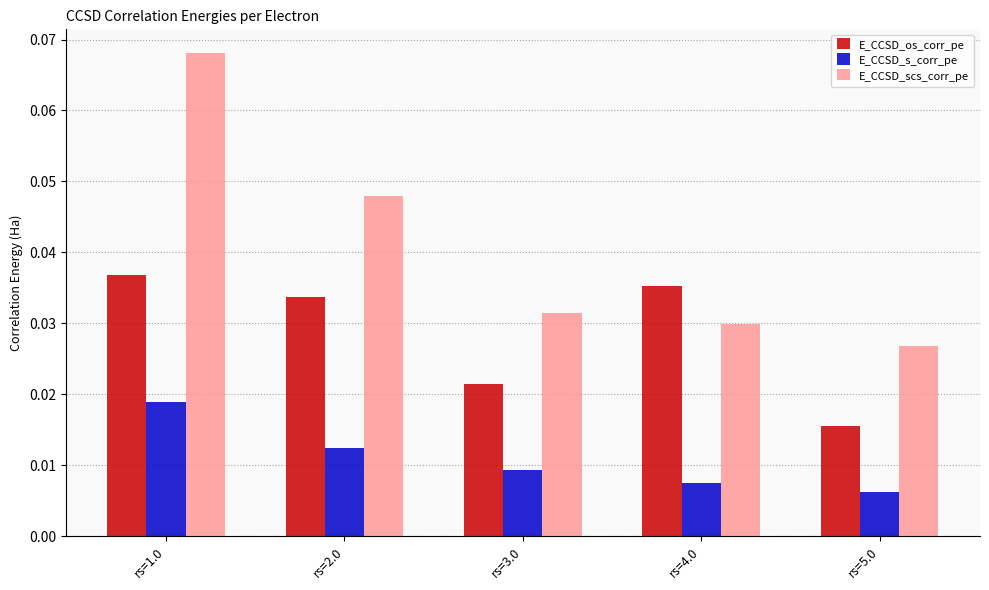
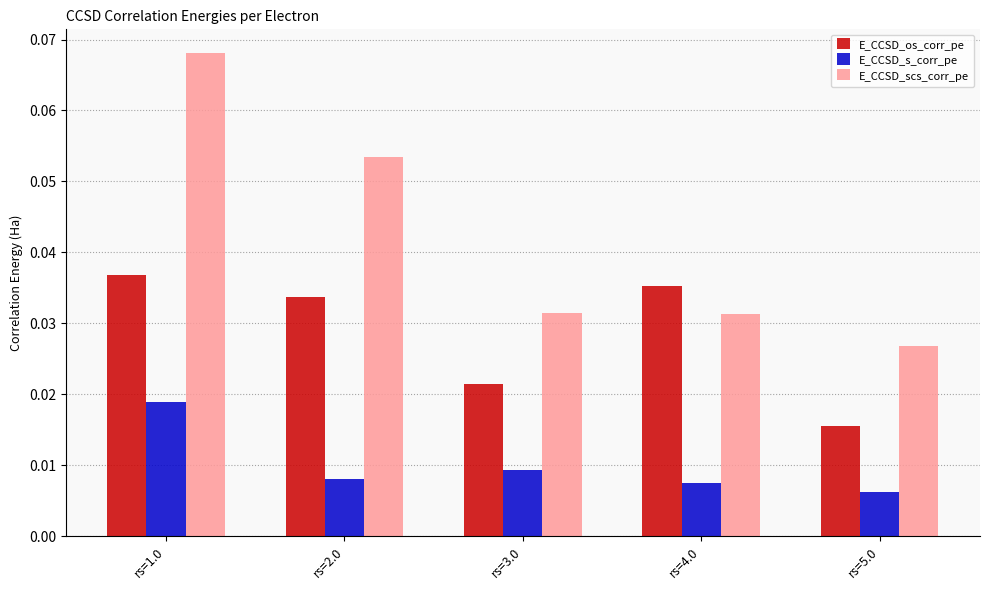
E_CCSD_s_corr_pe, rs=2.0: 0.012 -> 0.008
E_CCSD_scs_corr_pe, rs=2.0: 0.048 -> 0.054
E_CCSD_scs_corr_pe, rs=4.0: 0.030 -> 0.031
